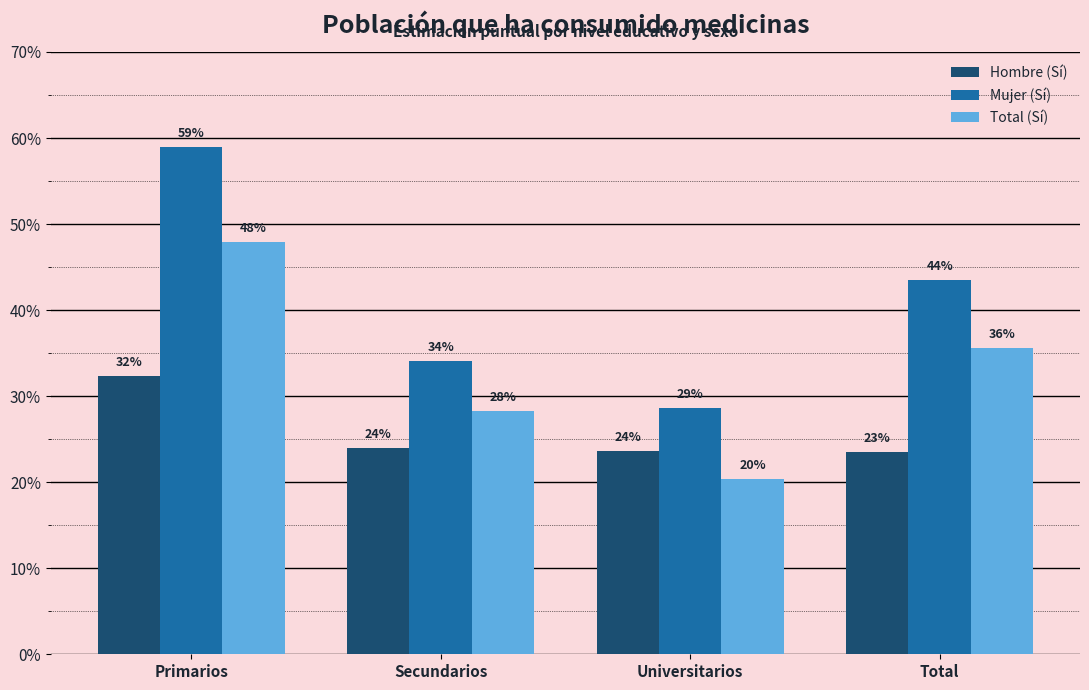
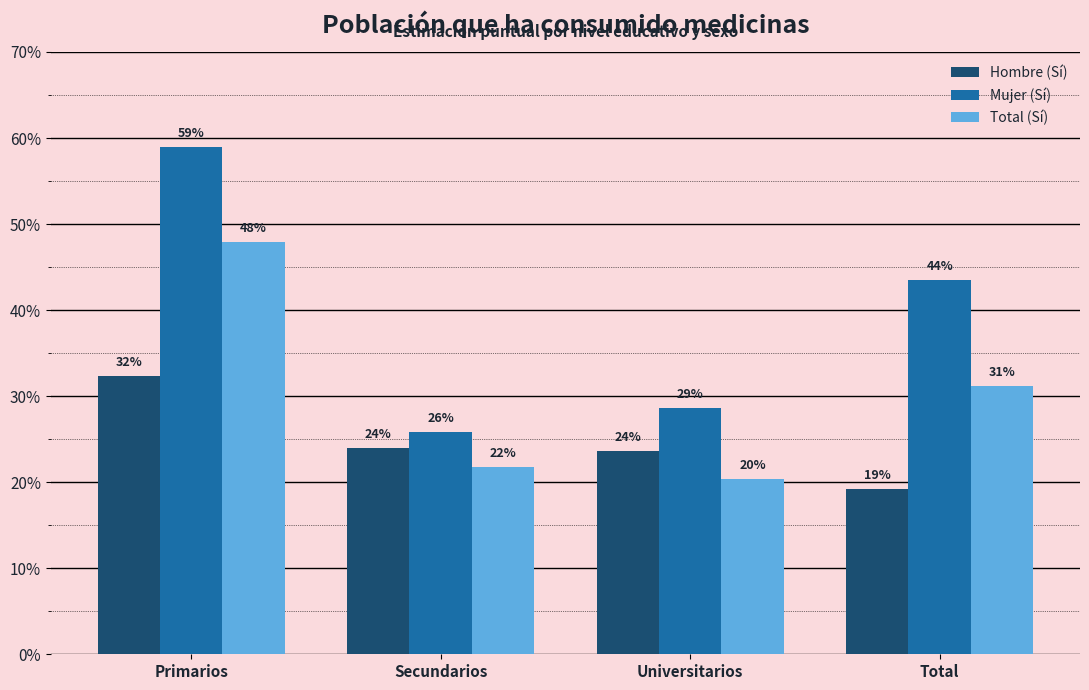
Mujer (Sí), Secundarios: 34% -> 26%
Total (Sí), Secundarios: 28% -> 22%
Hombre (Sí), Total: 23% -> 19%
Total (Sí), Total: 36% -> 31%
